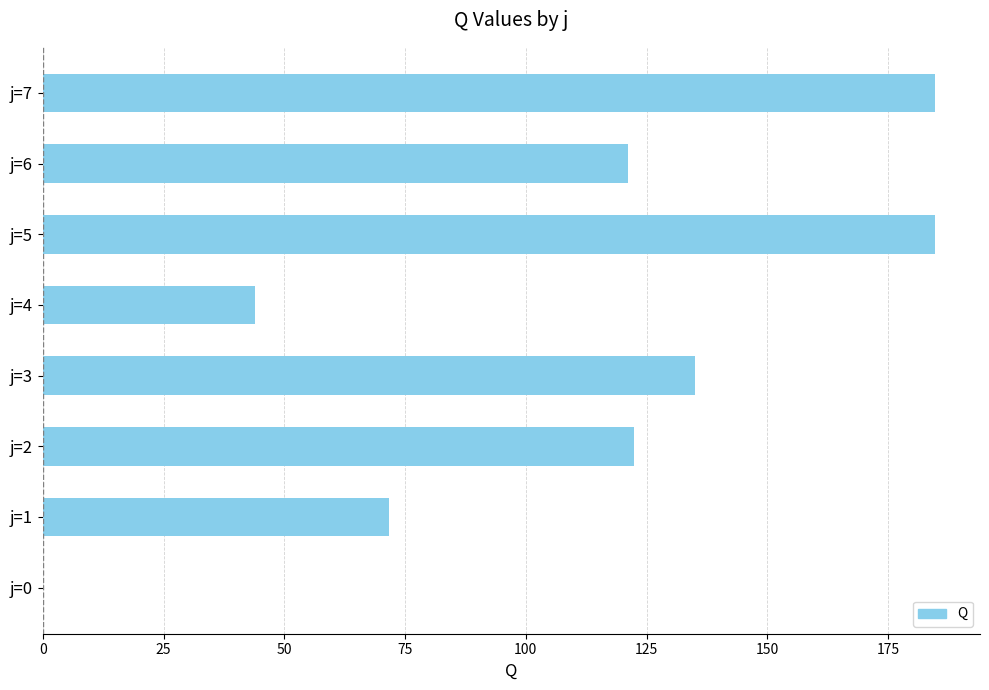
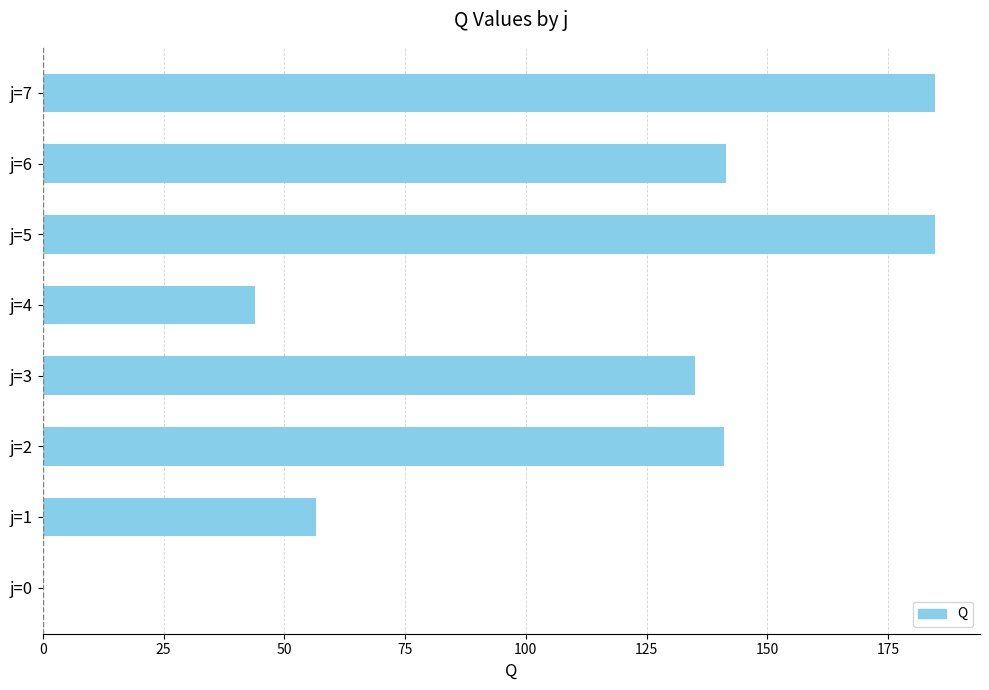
j=6: 121 -> 142
j=2: 122 -> 141
j=1: 72 -> 57
